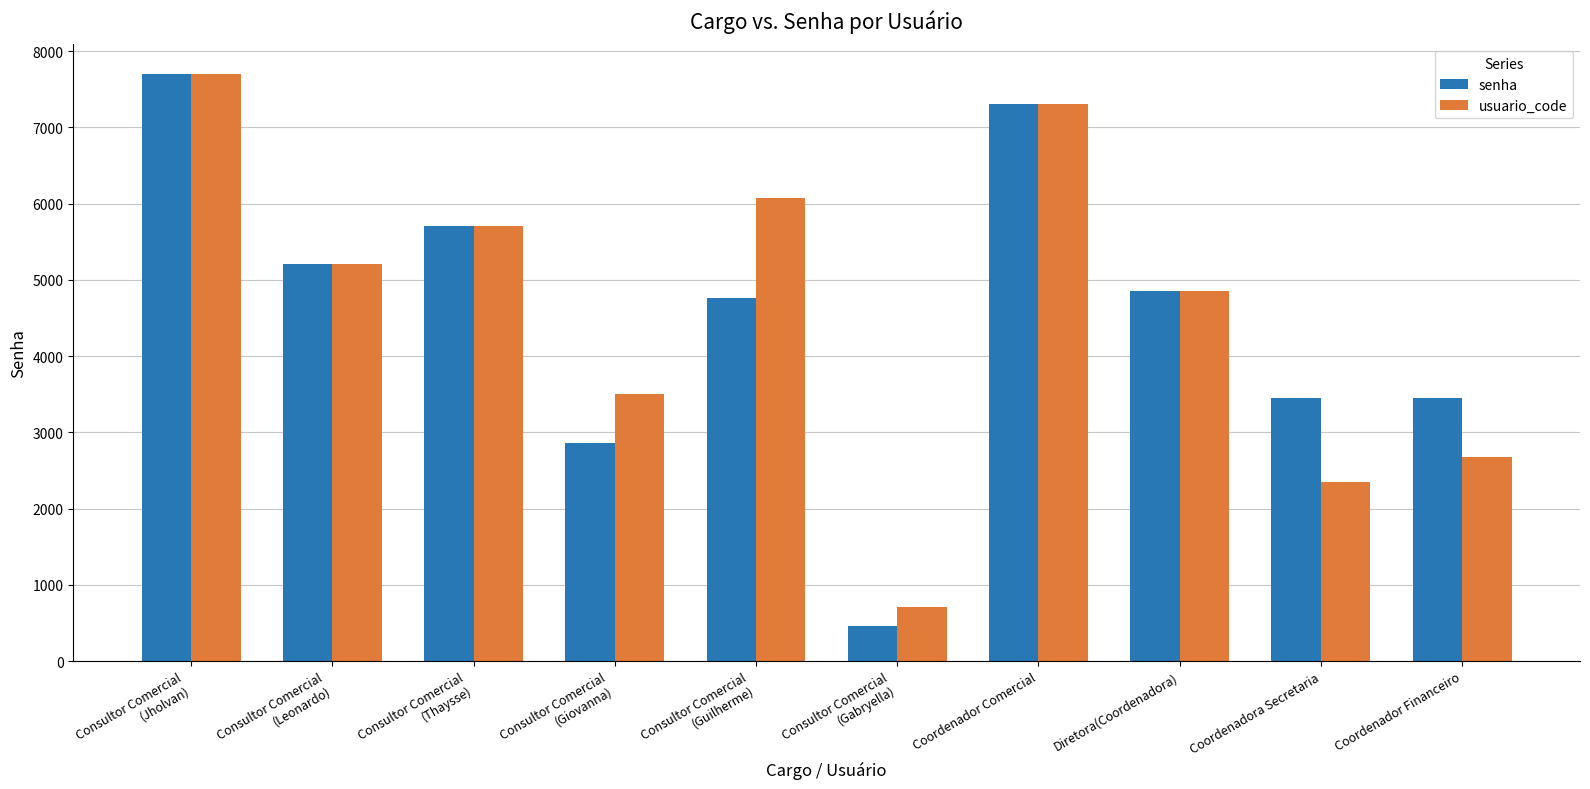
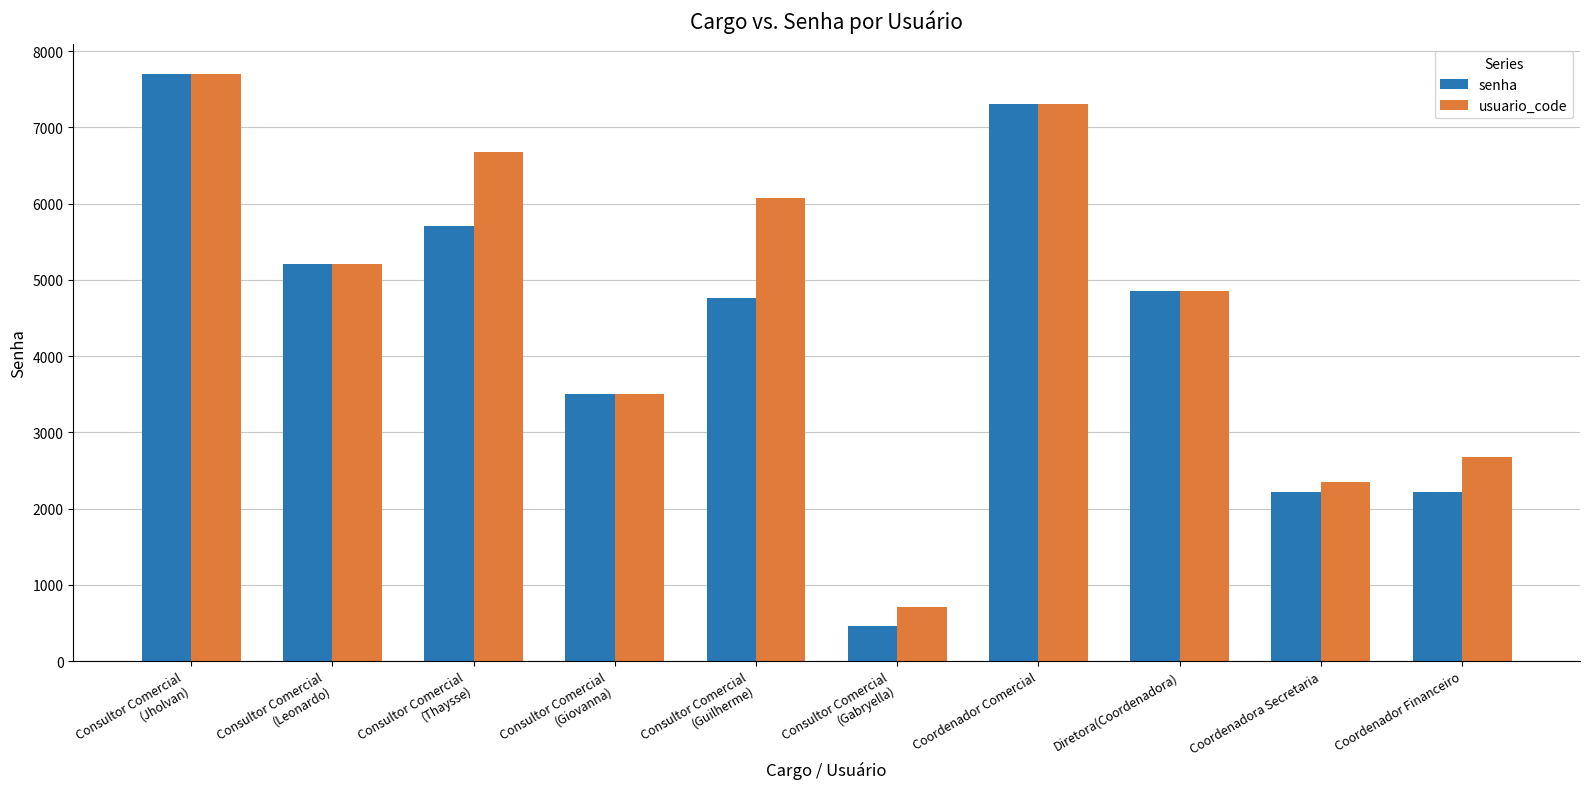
usuario_code, Consultor Comercial (Thaysse): 5700 -> 6700
senha, Consultor Comercial (Giovanna): 2900 -> 3500
senha, Coordenadora Secretaria: 3500 -> 2200
senha, Coordenador Financeiro: 3500 -> 2200
